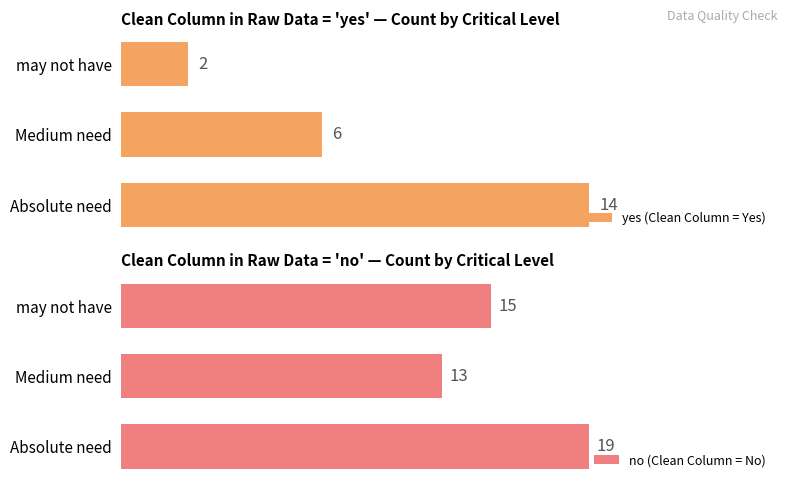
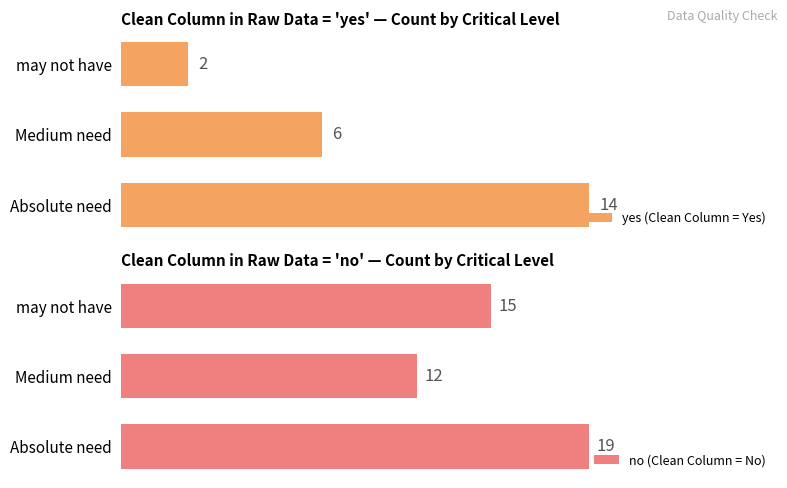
Clean Column in Raw Data = 'no' — Count by Critical Level, Medium need: 13 -> 12
